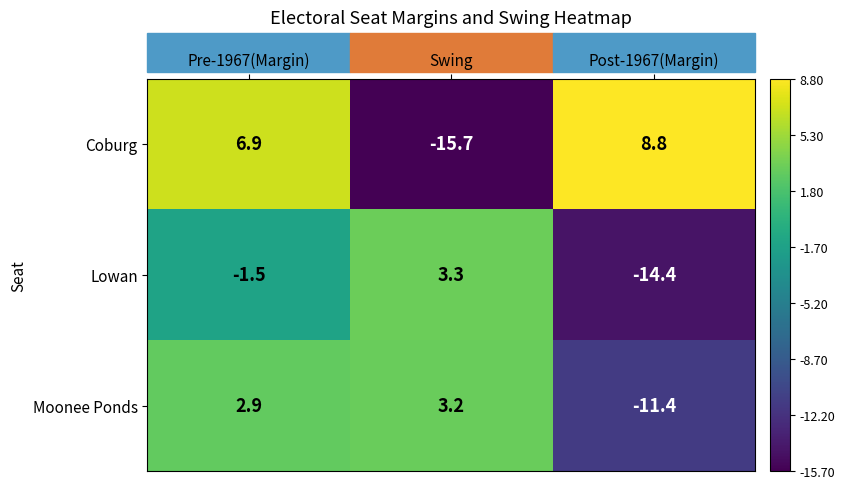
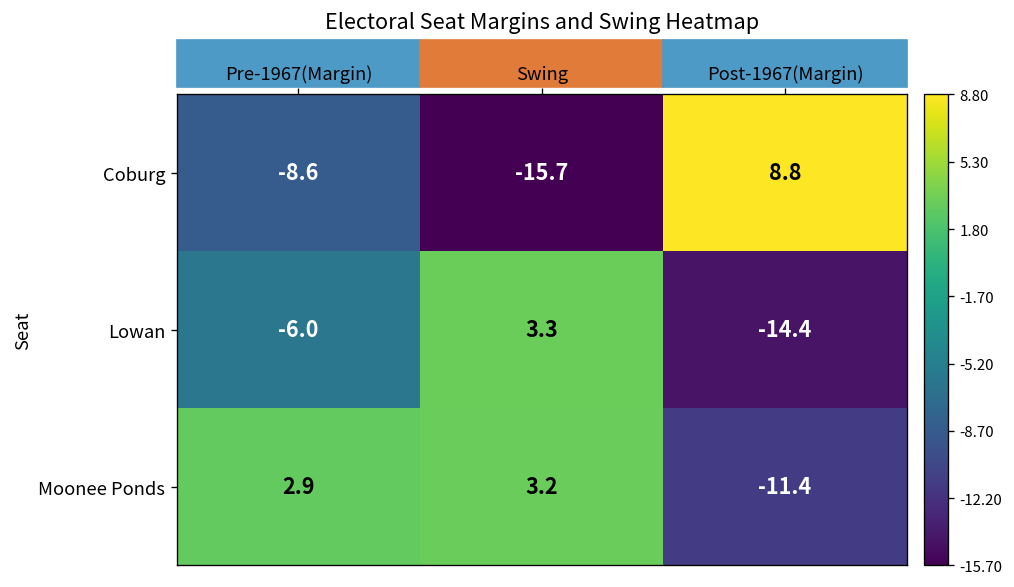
Coburg, Pre-1967(Margin): 6.9 -> -8.6
Lowan, Pre-1967(Margin): -1.5 -> -6.0
